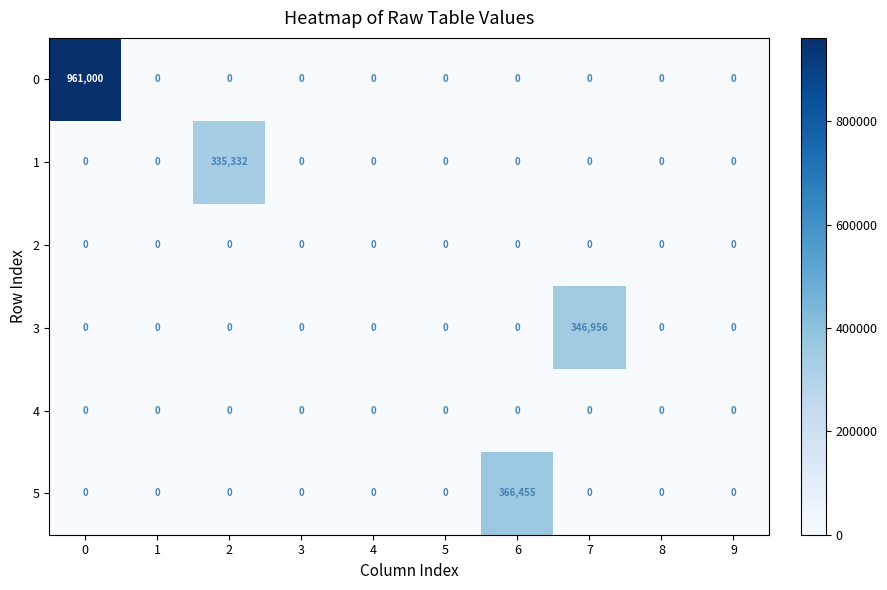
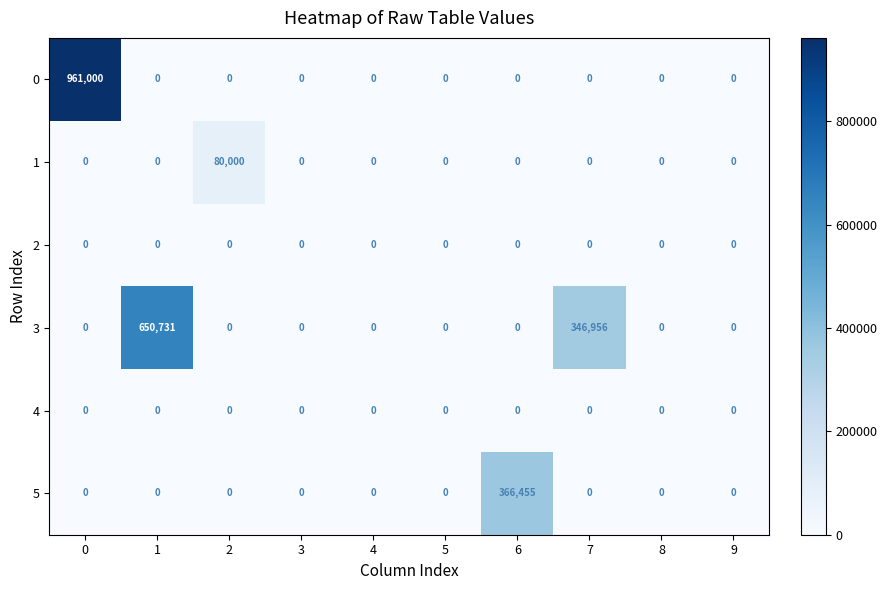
1, 2: 335,332 -> 80,000
3, 1: 0 -> 650,731
